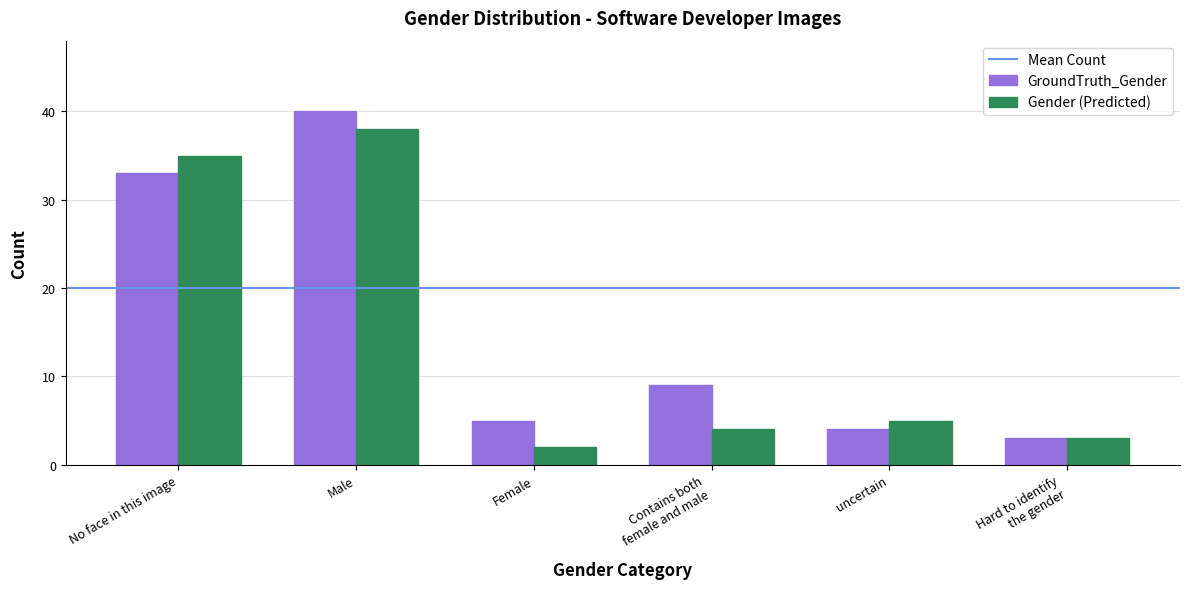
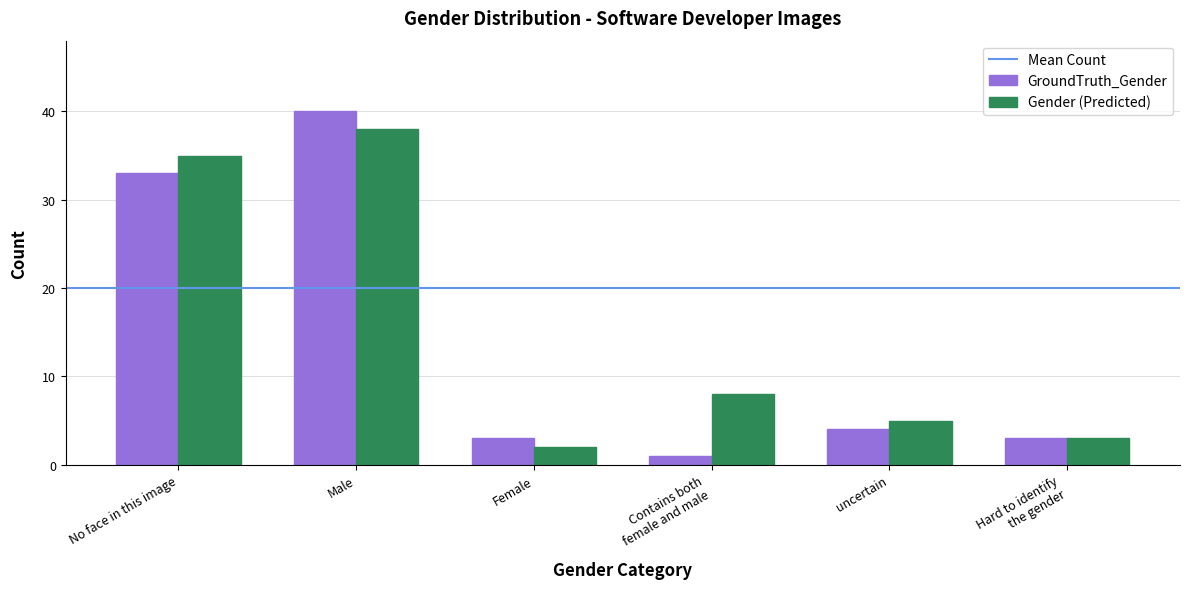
GroundTruth_Gender, Female: 5 -> 3
GroundTruth_Gender, Contains both female and male: 9 -> 1
Gender (Predicted), Contains both female and male: 4 -> 8
